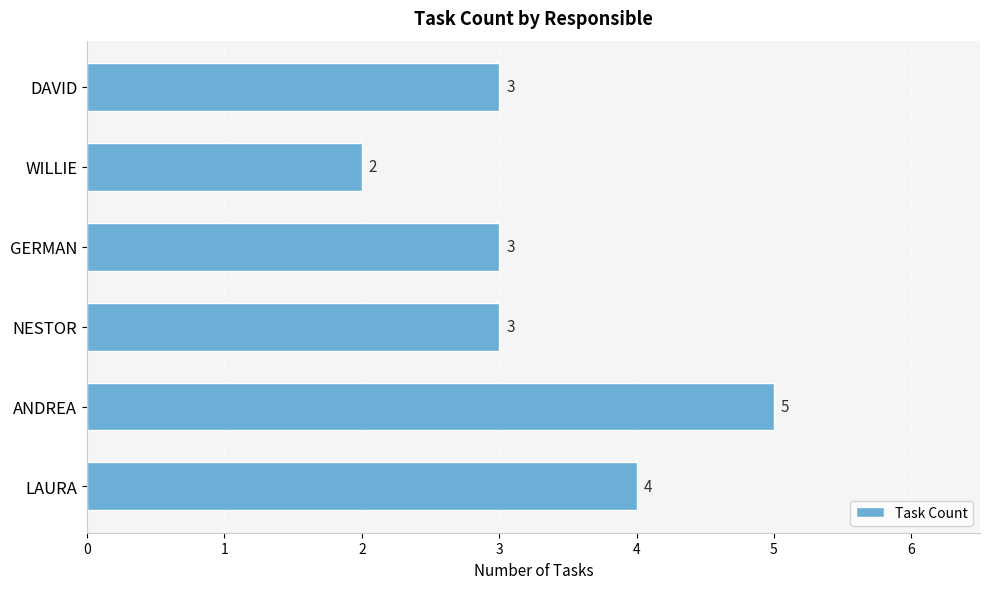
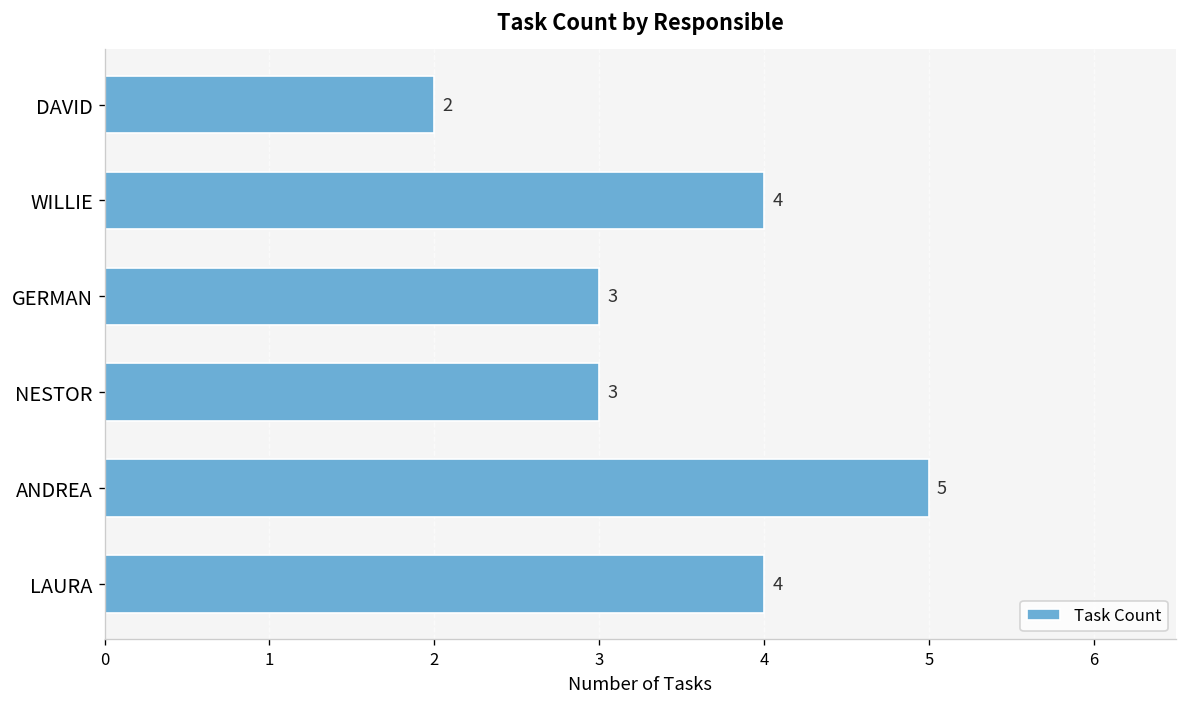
DAVID: 3 -> 2
WILLIE: 2 -> 4
